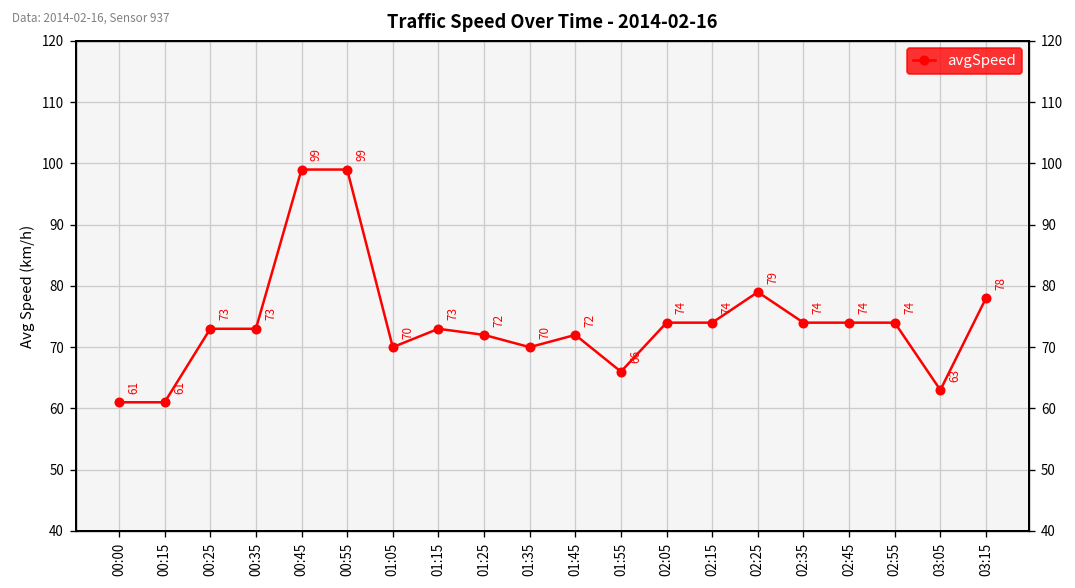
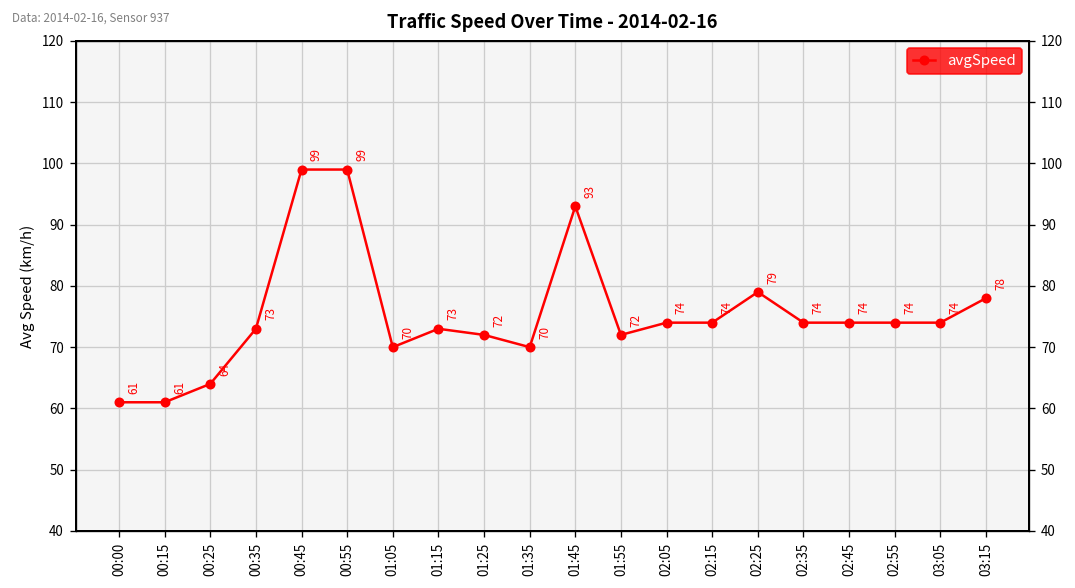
00:25: 73 -> 64
01:45: 72 -> 93
01:55: 66 -> 72
03:05: 63 -> 74
